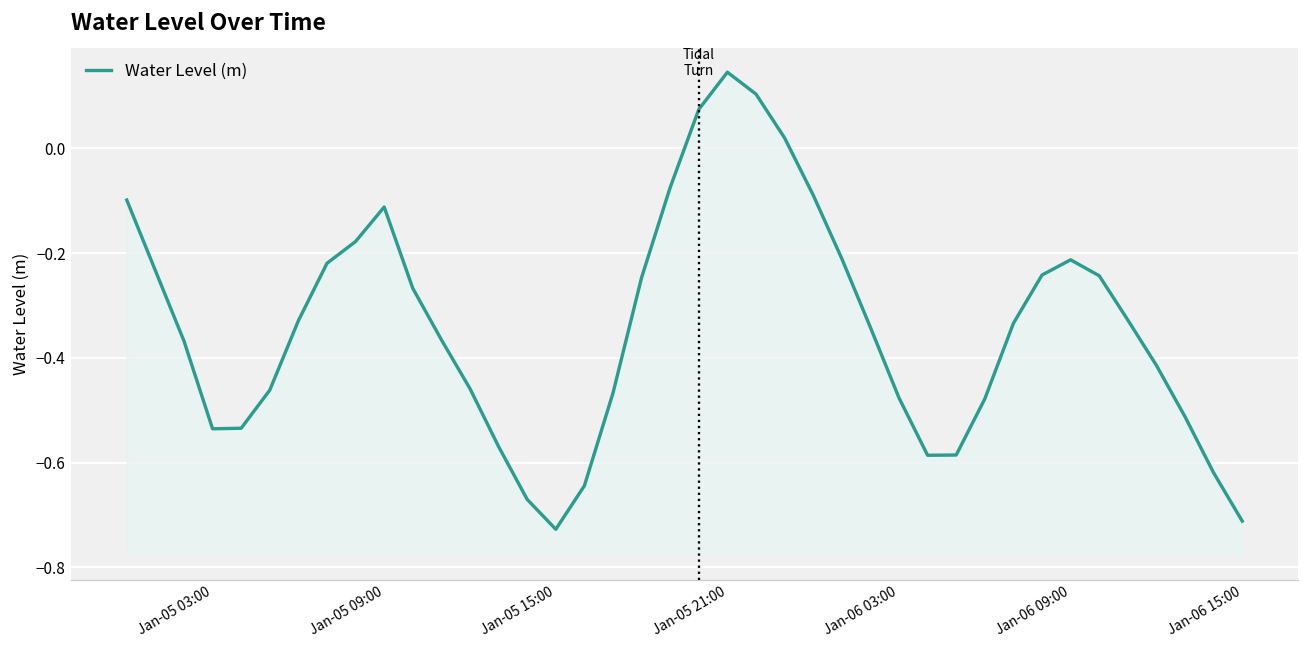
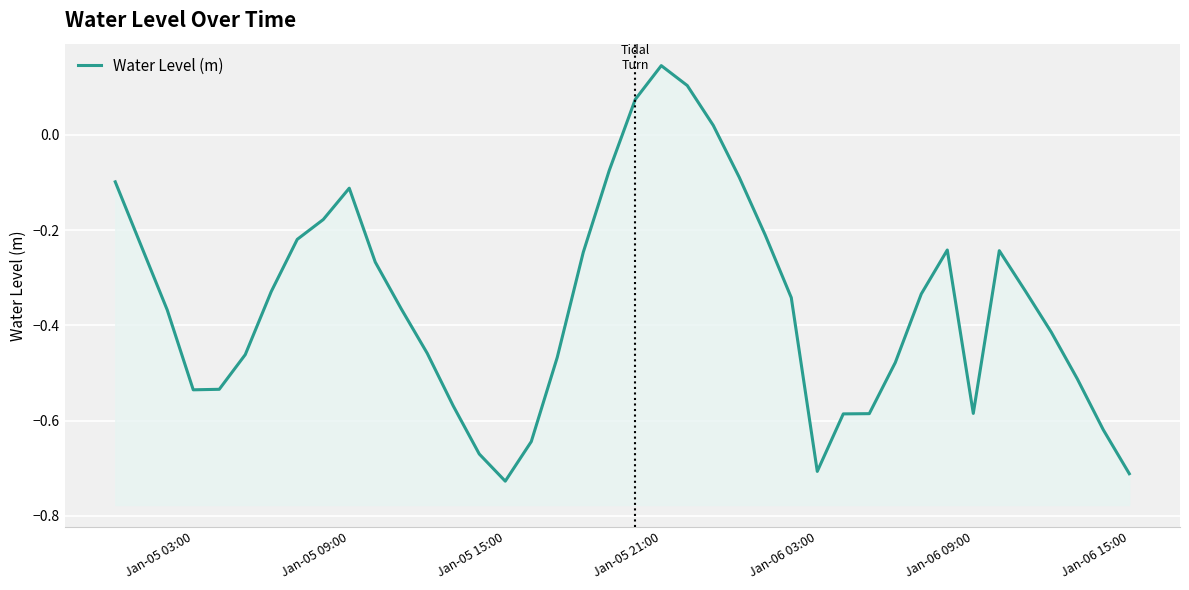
Jan-06 03:00: -0.48 -> -0.71
Jan-06 09:00: -0.21 -> -0.58
